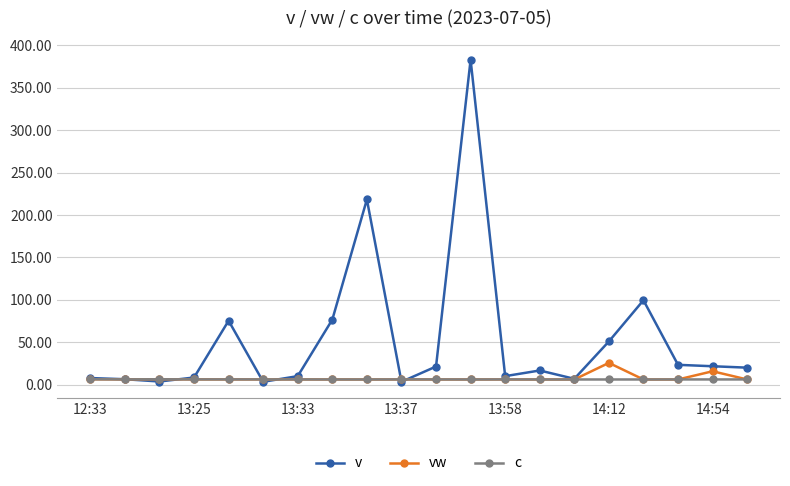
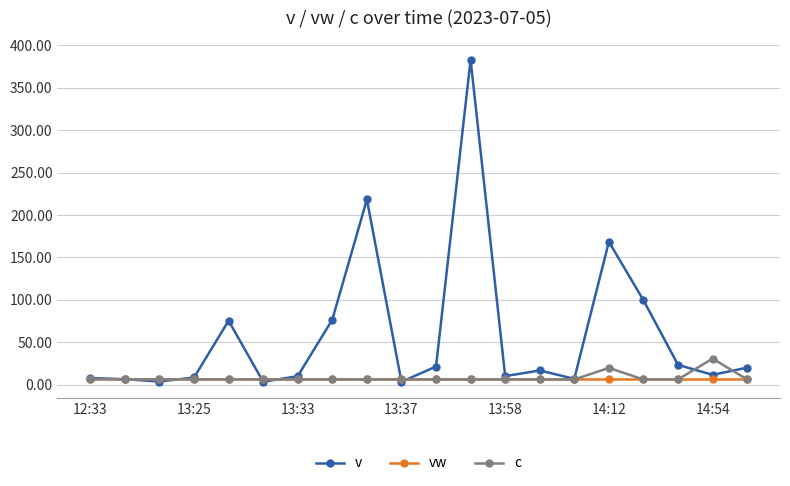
v, 14:12: 50 -> 170
vw, 14:12: 30 -> 10
c, 14:12: 10 -> 20
v, 14:54: 20 -> 10
vw, 14:54: 20 -> 10
c, 14:54: 10 -> 30
